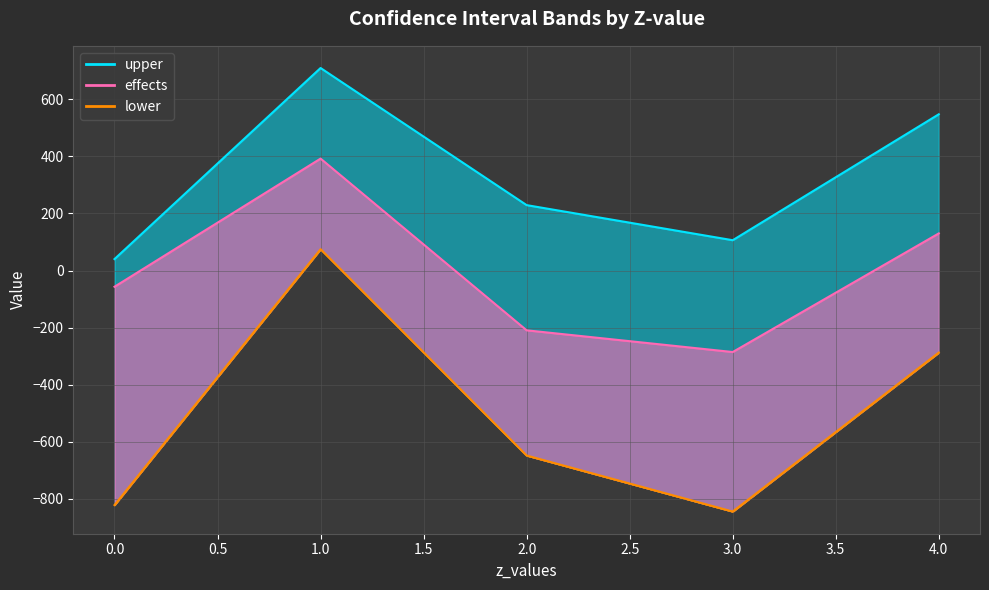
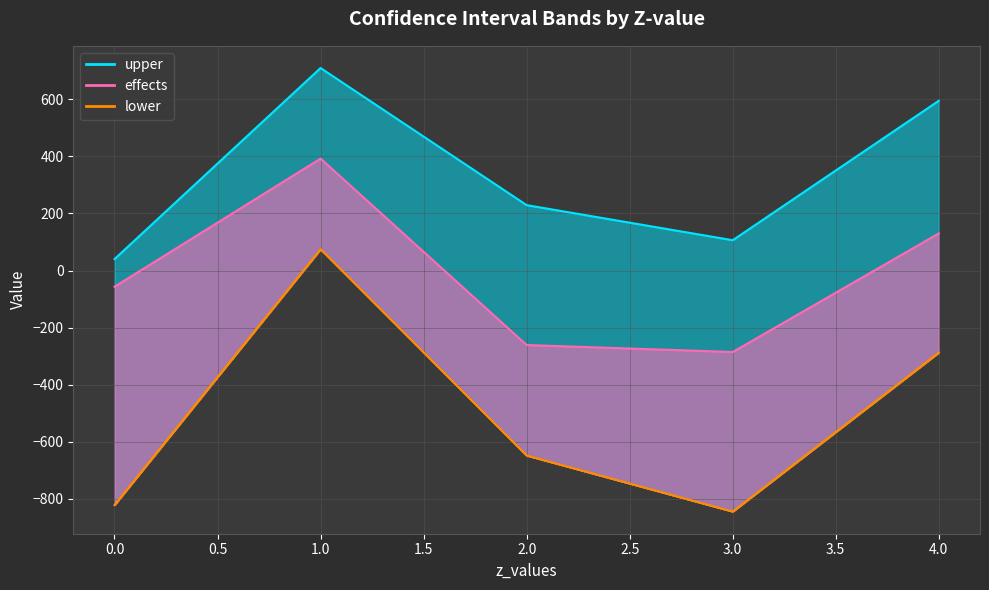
effects, 2.0: -210 -> -260
upper, 4.0: 550 -> 590
